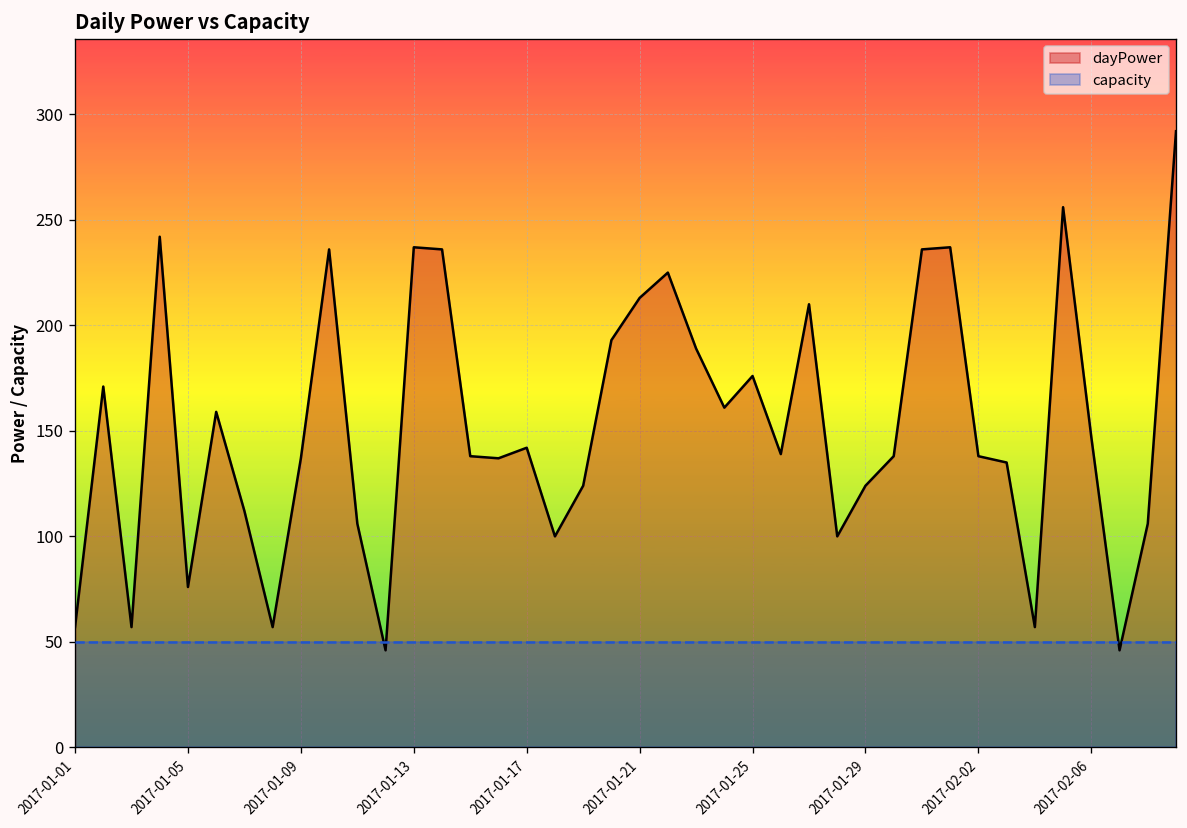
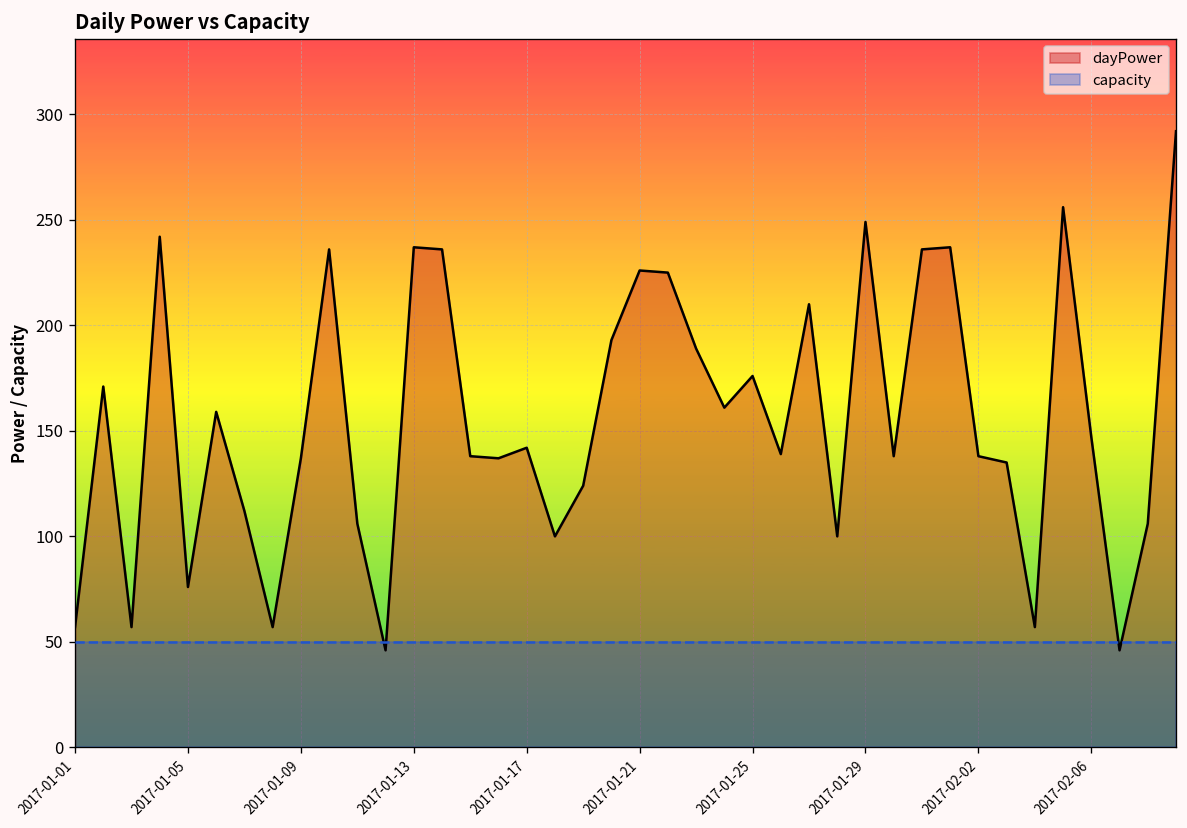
dayPower, 2017-01-21: 213 -> 226
dayPower, 2017-01-29: 124 -> 249
